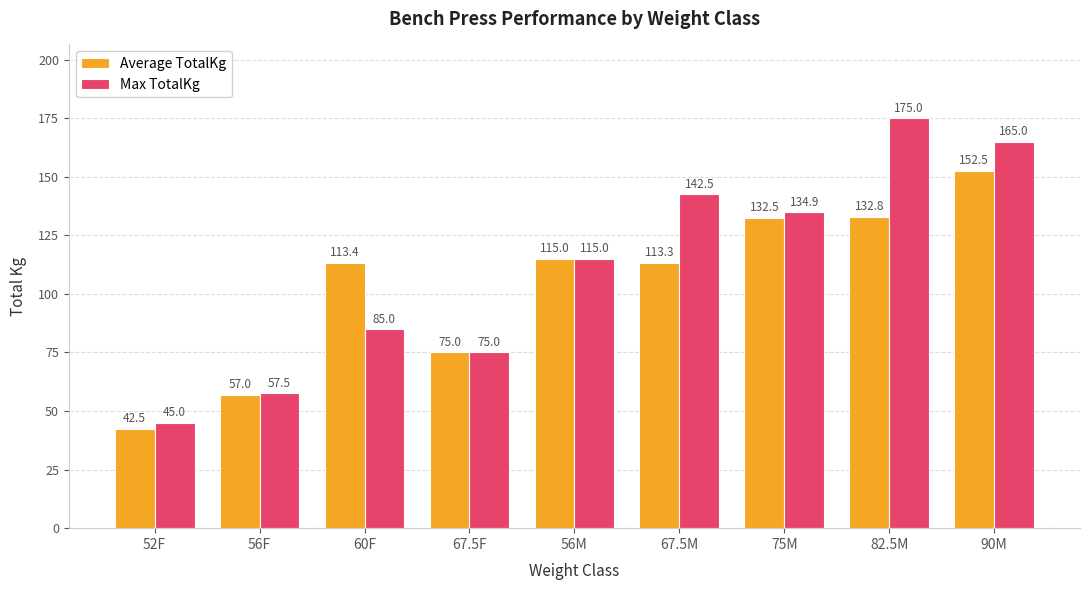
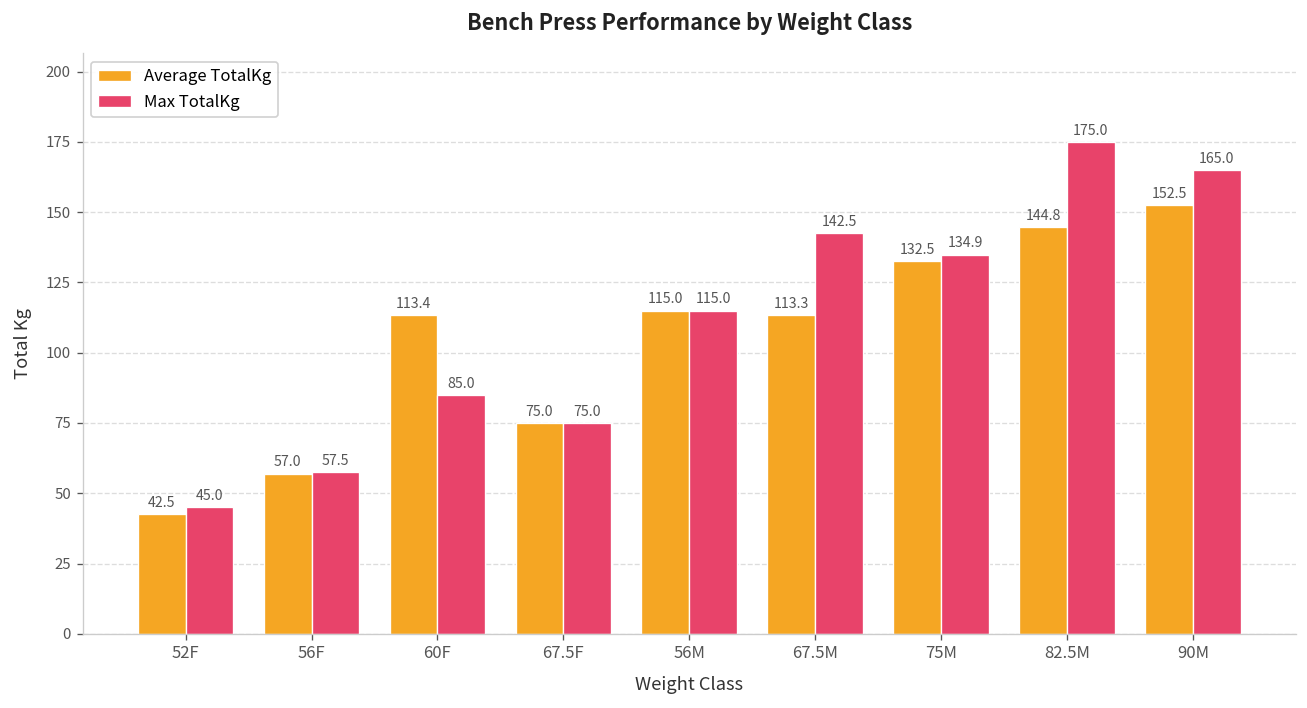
Average TotalKg, 82.5M: 132.8 -> 144.8
